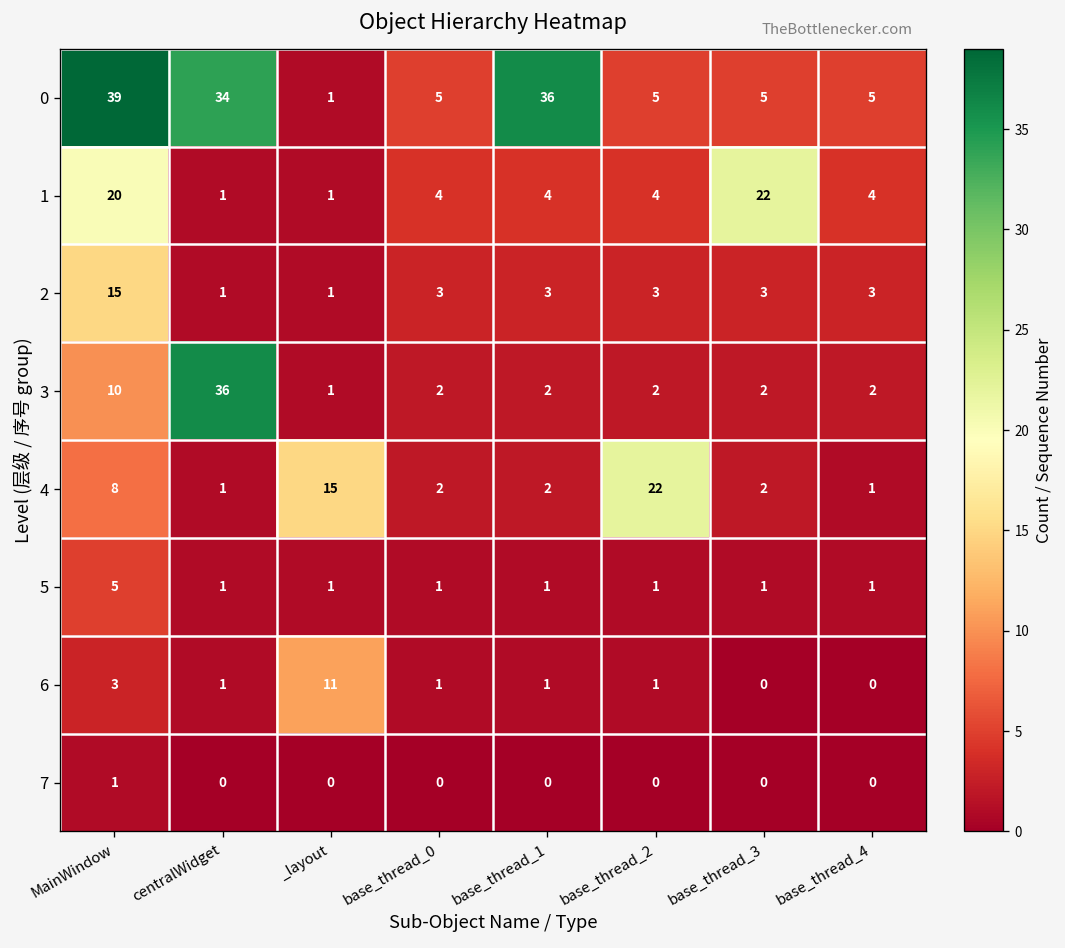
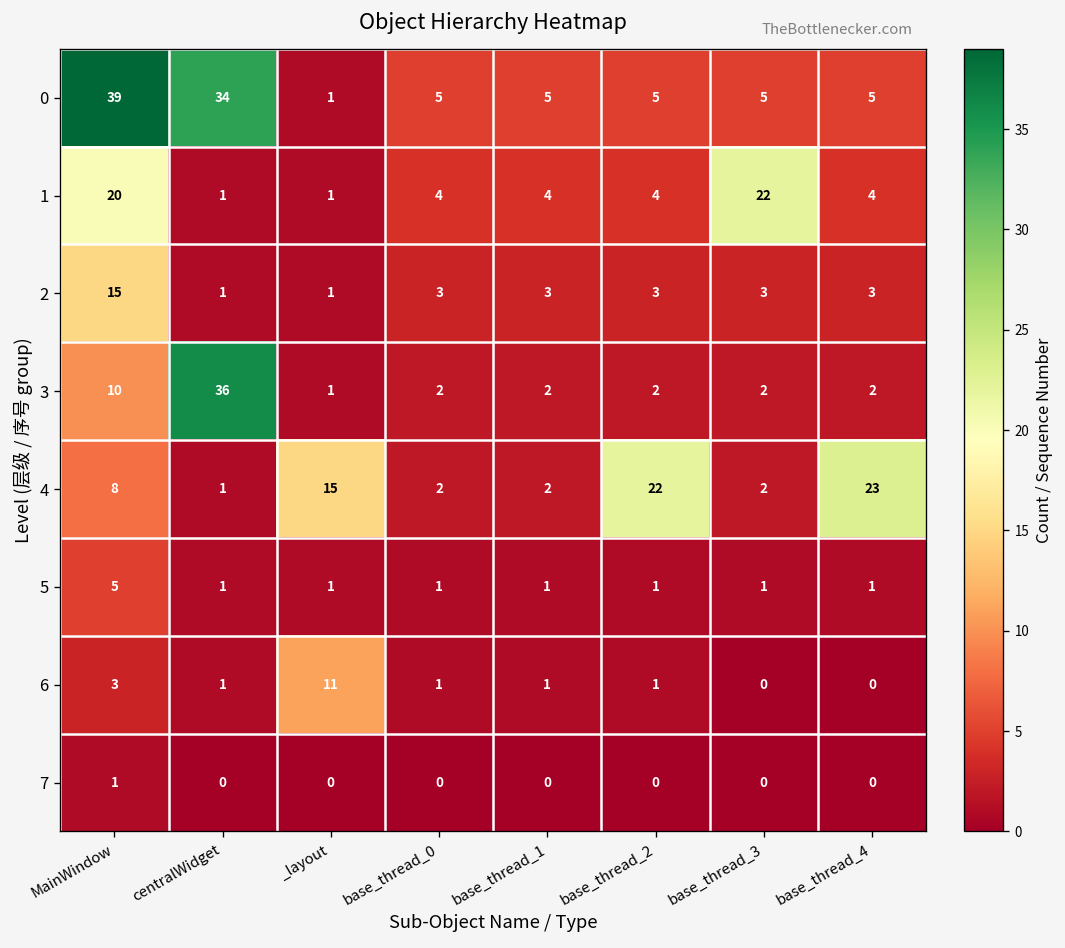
0, base_thread_1: 36 -> 5
4, base_thread_4: 1 -> 23
